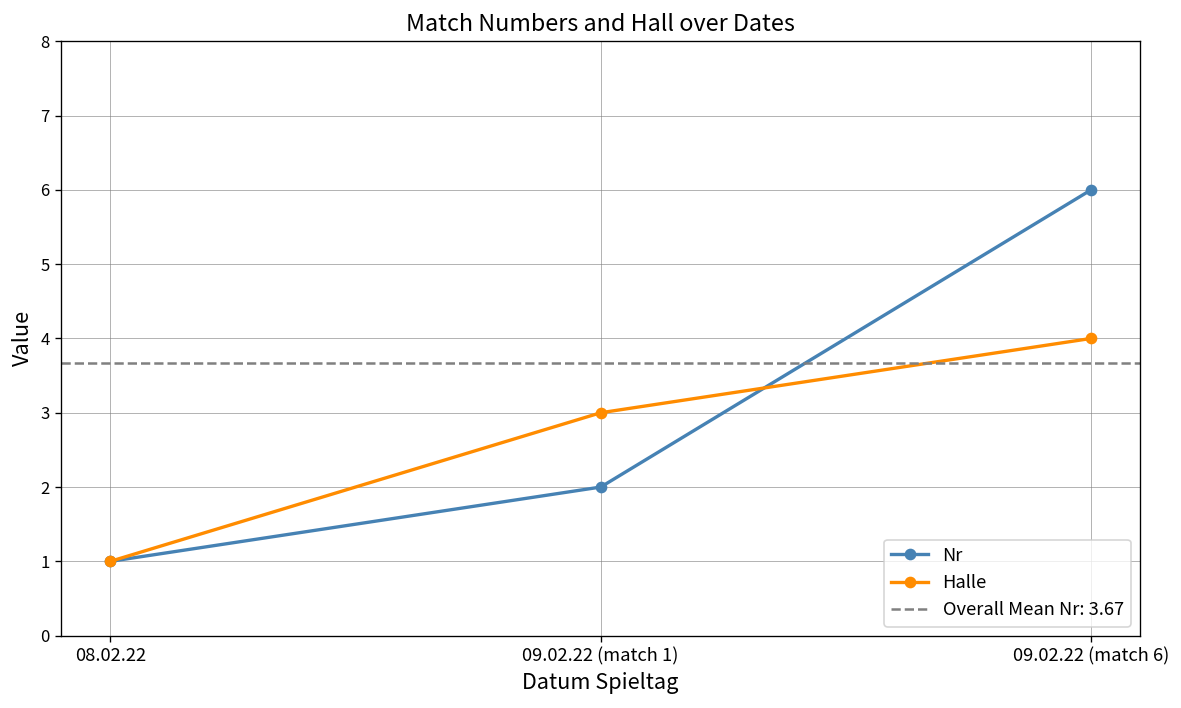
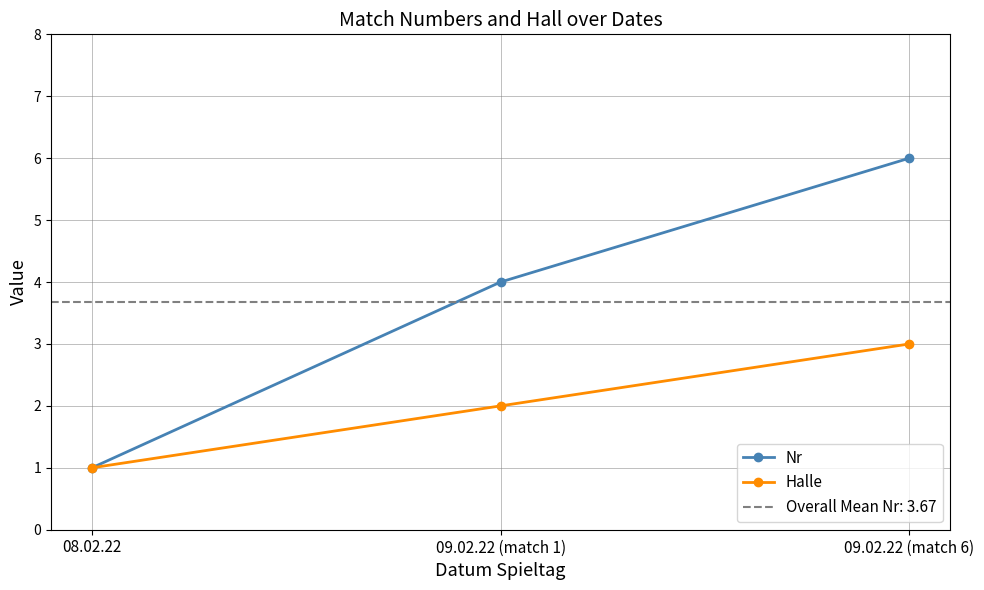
Nr, 09.02.22 (match 1): 2 -> 4
Halle, 09.02.22 (match 1): 3 -> 2
Halle, 09.02.22 (match 6): 4 -> 3
